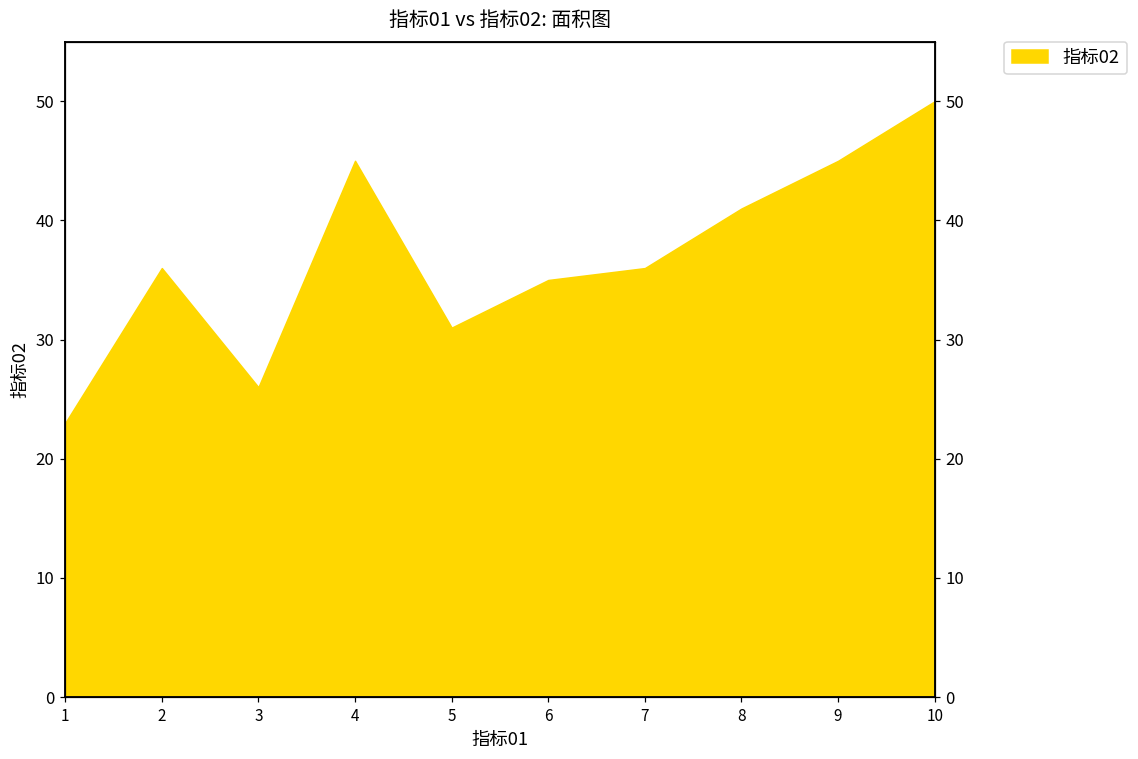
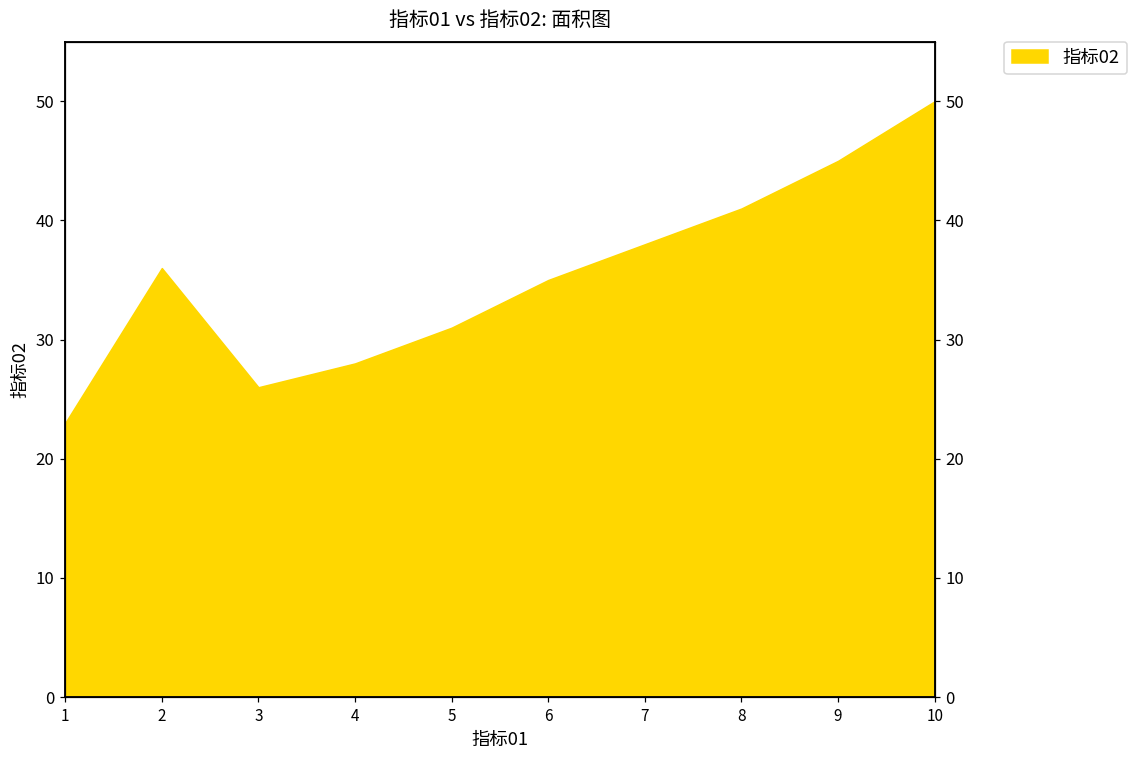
4: 45 -> 28
7: 36 -> 38
